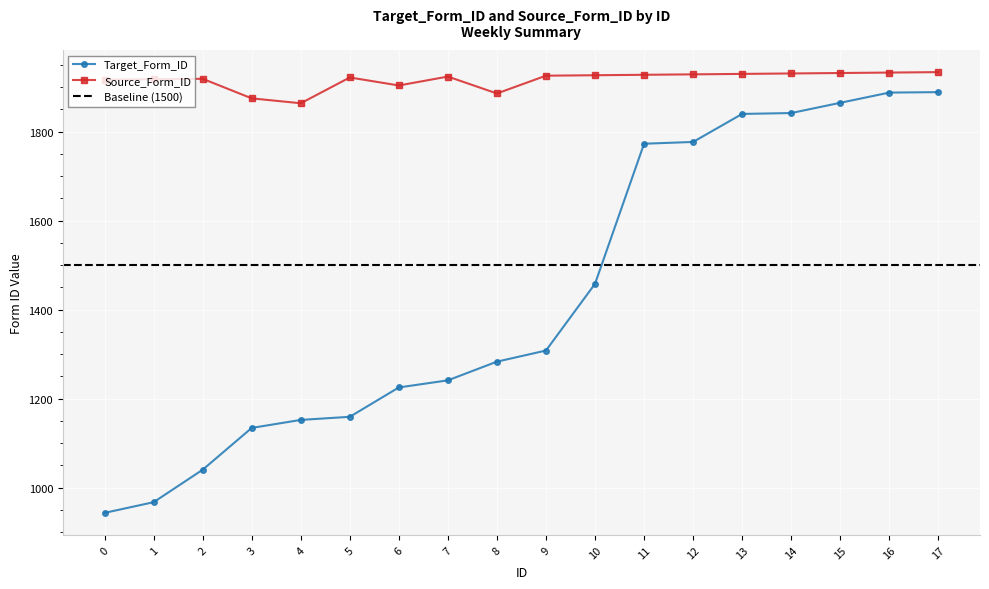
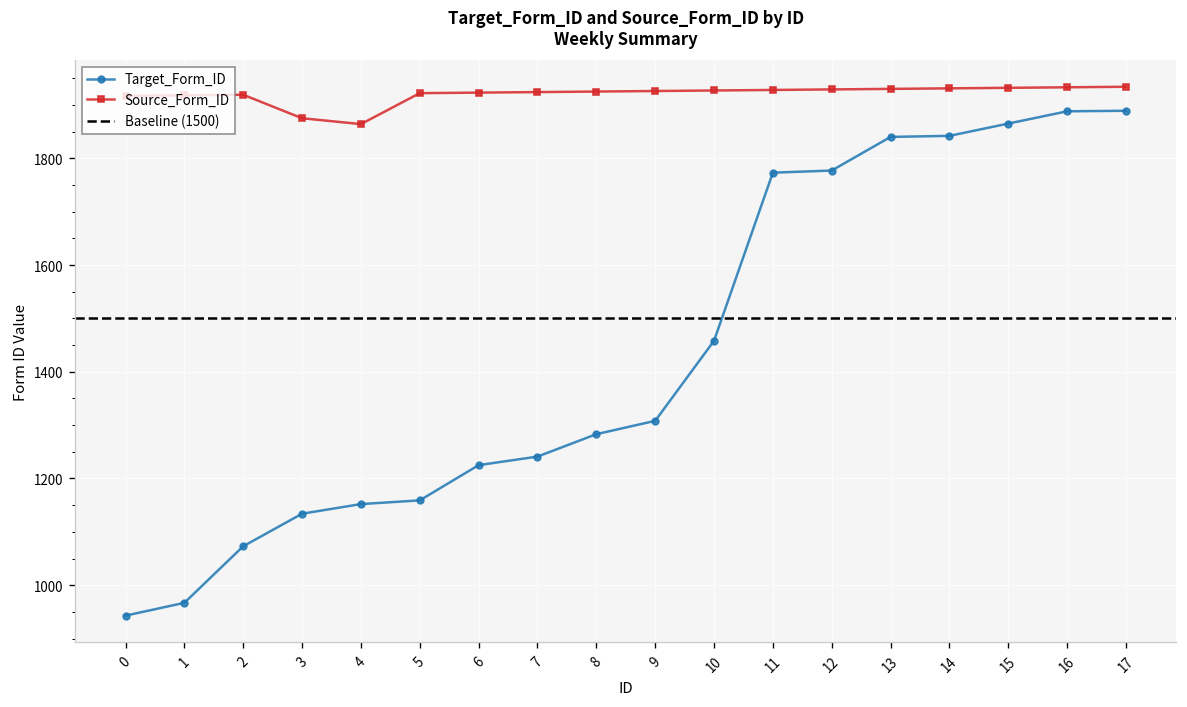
Target_Form_ID, 2: 1040 -> 1070
Source_Form_ID, 6: 1900 -> 1920
Source_Form_ID, 8: 1890 -> 1930
